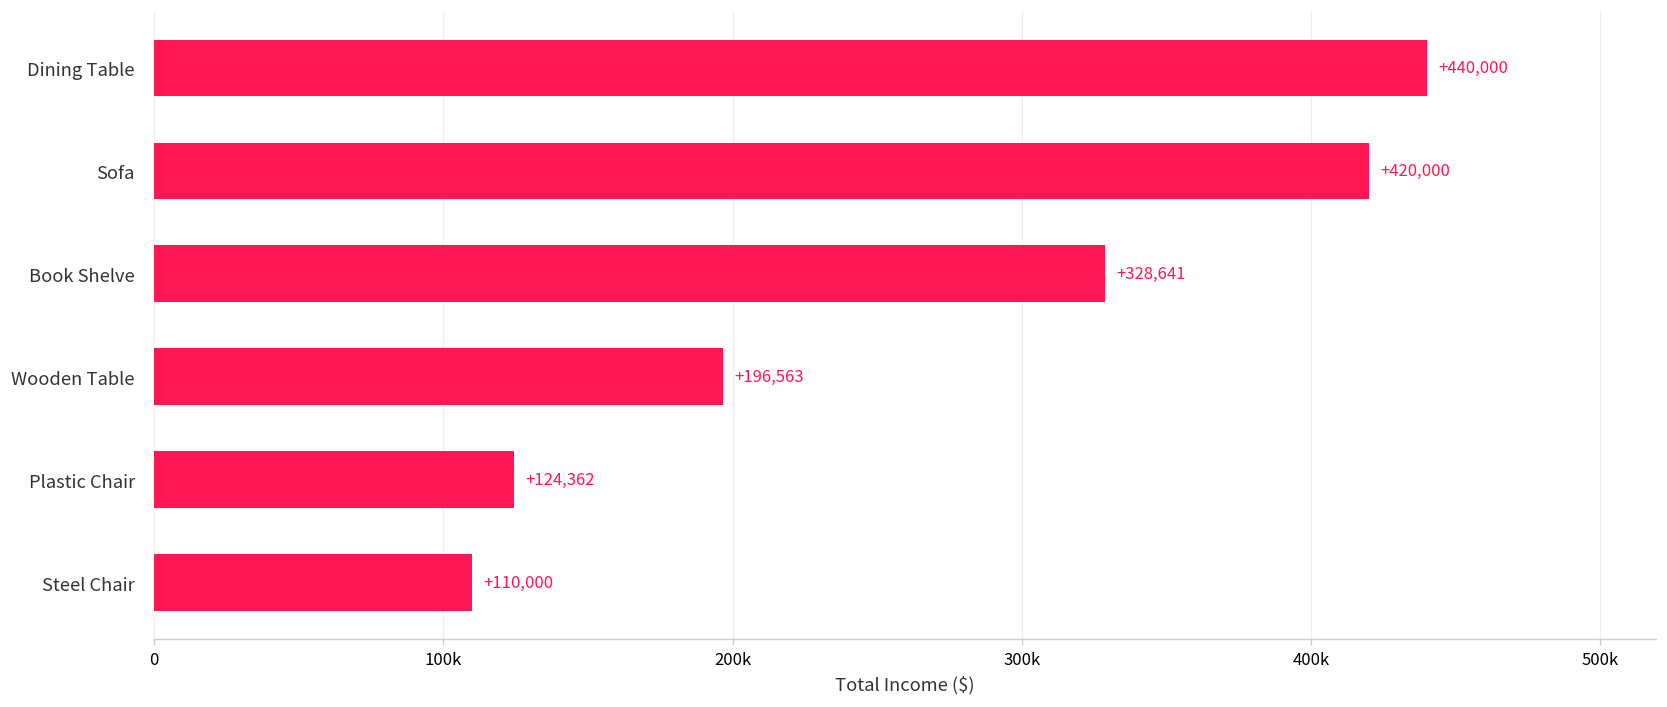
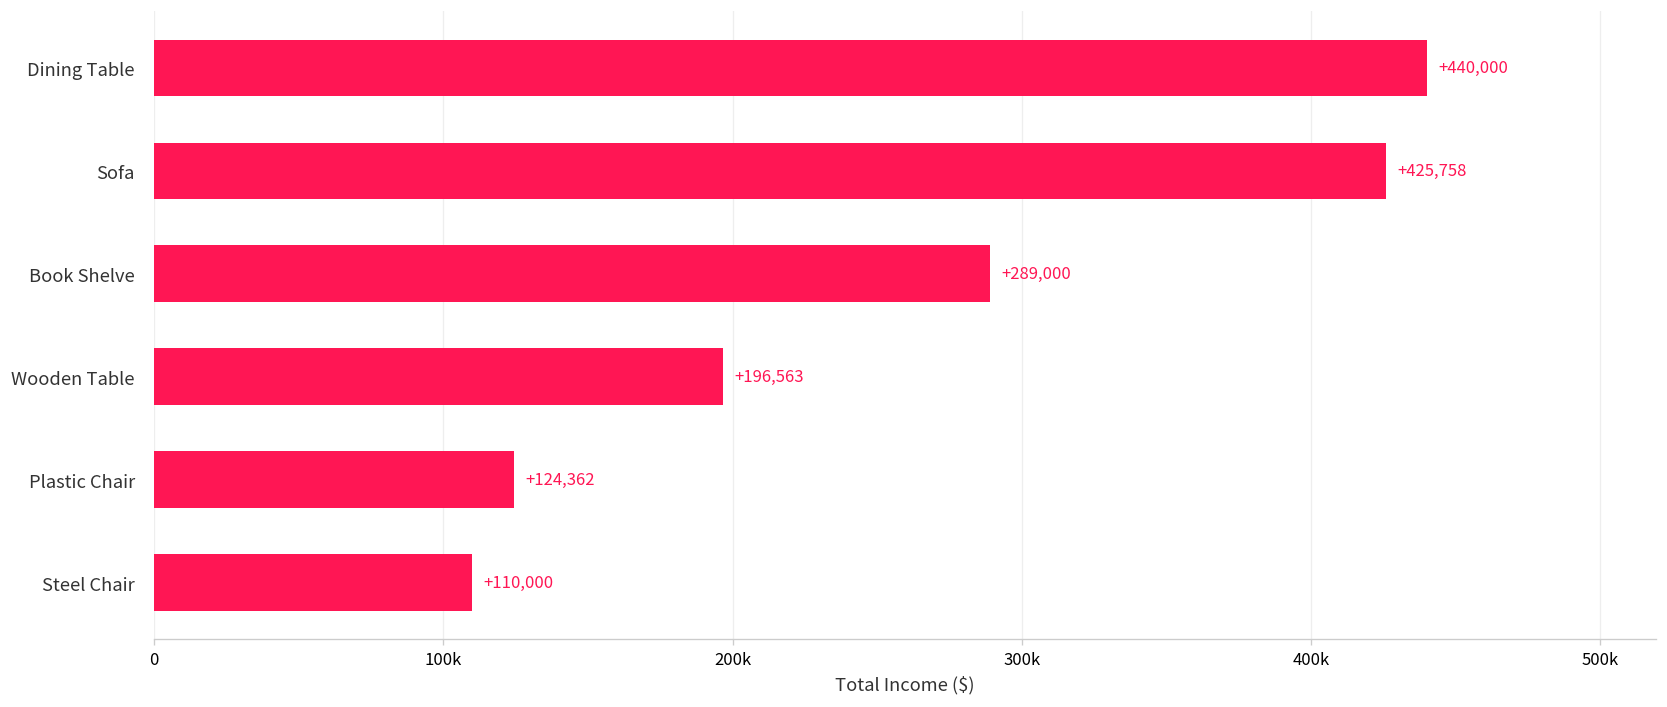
Sofa: +420,000 -> +425,758
Book Shelve: +328,641 -> +289,000
